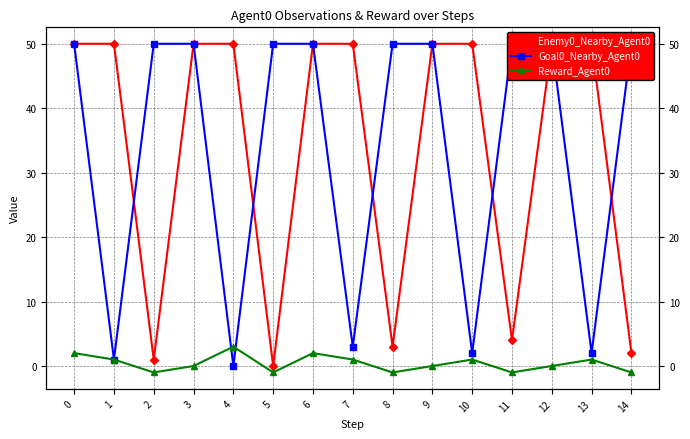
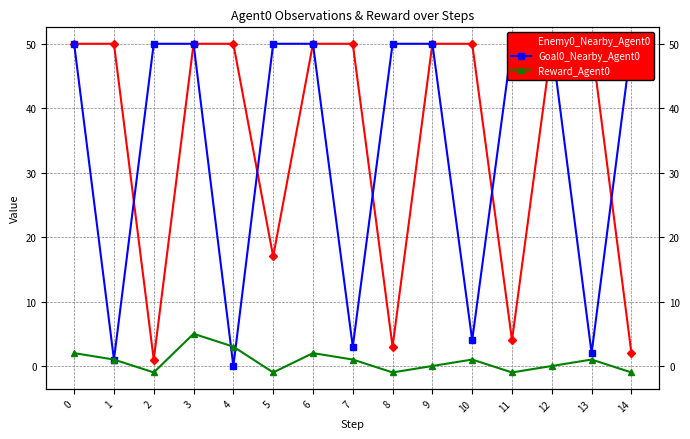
Reward_Agent0, 3: 0 -> 5
Enemy0_Nearby_Agent0, 5: 0 -> 17
Goal0_Nearby_Agent0, 10: 2 -> 4
